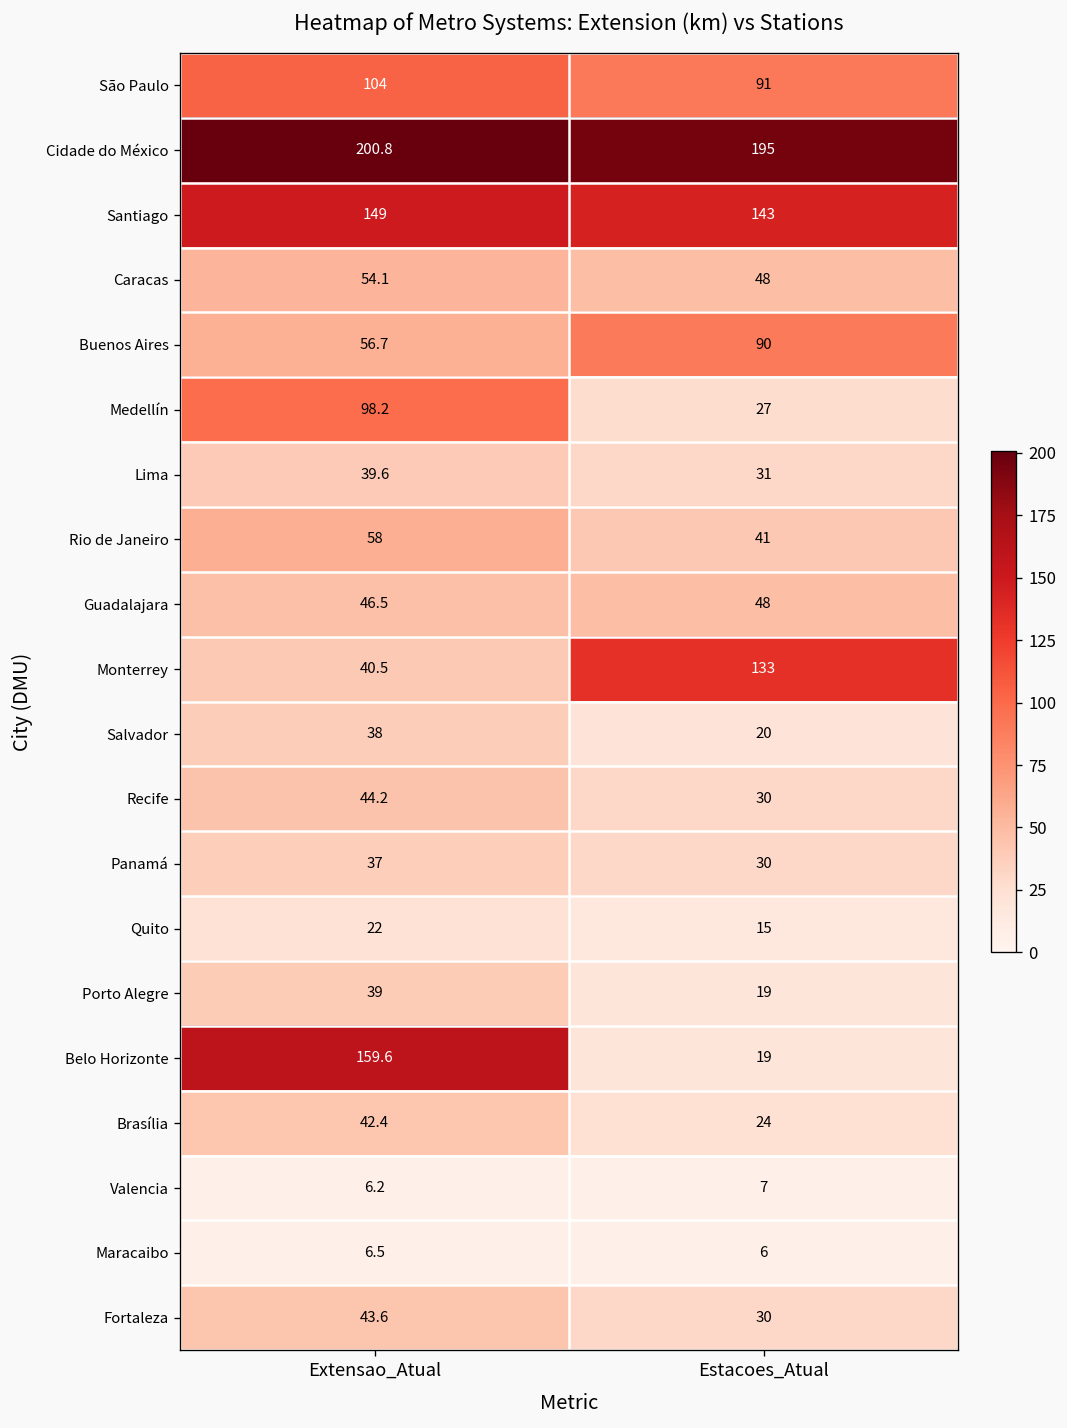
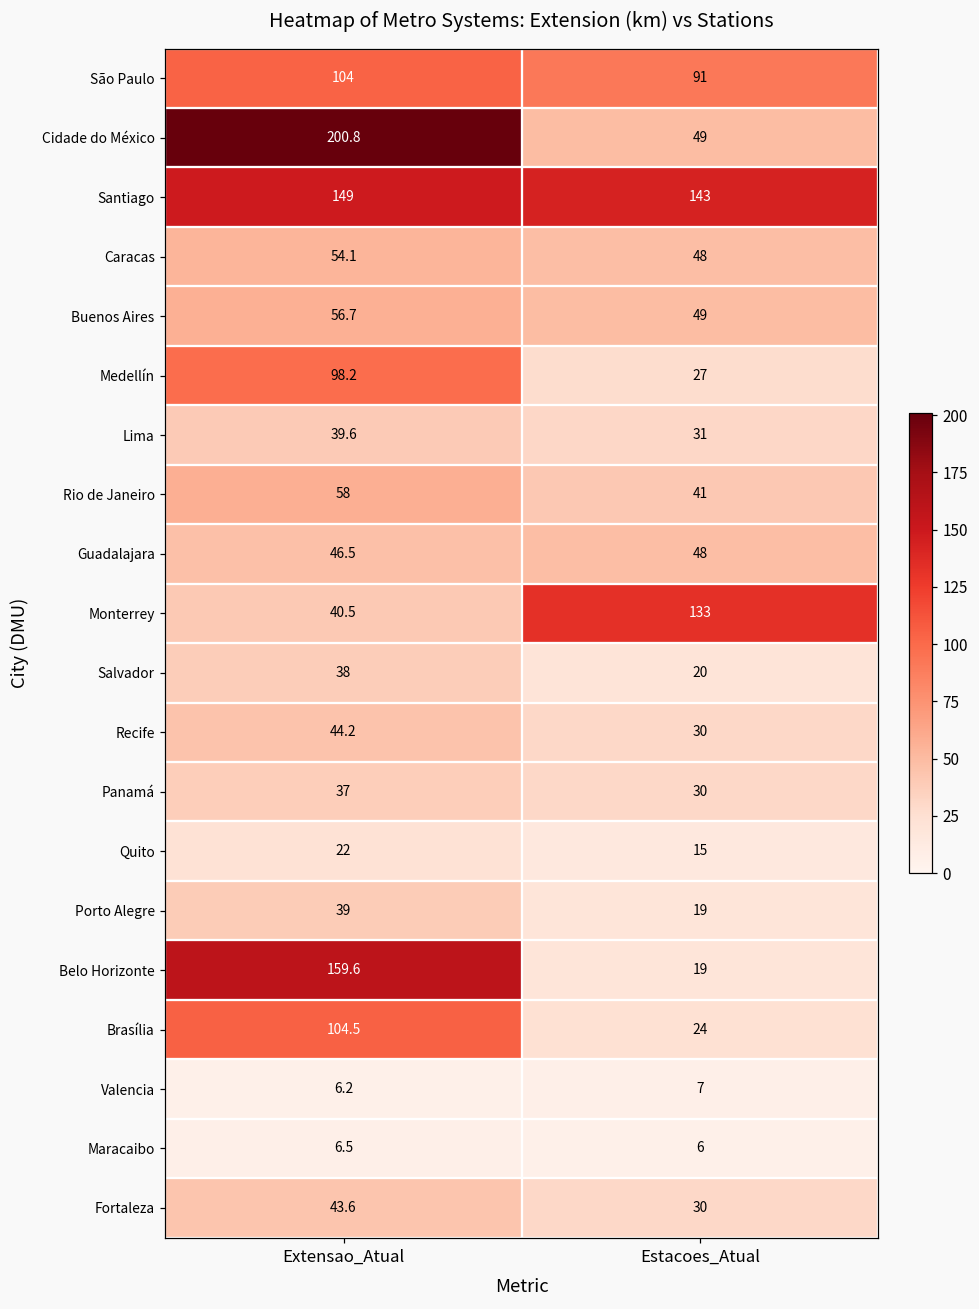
Cidade do México, Estacoes_Atual: 195 -> 49
Buenos Aires, Estacoes_Atual: 90 -> 49
Brasília, Extensao_Atual: 42.4 -> 104.5
